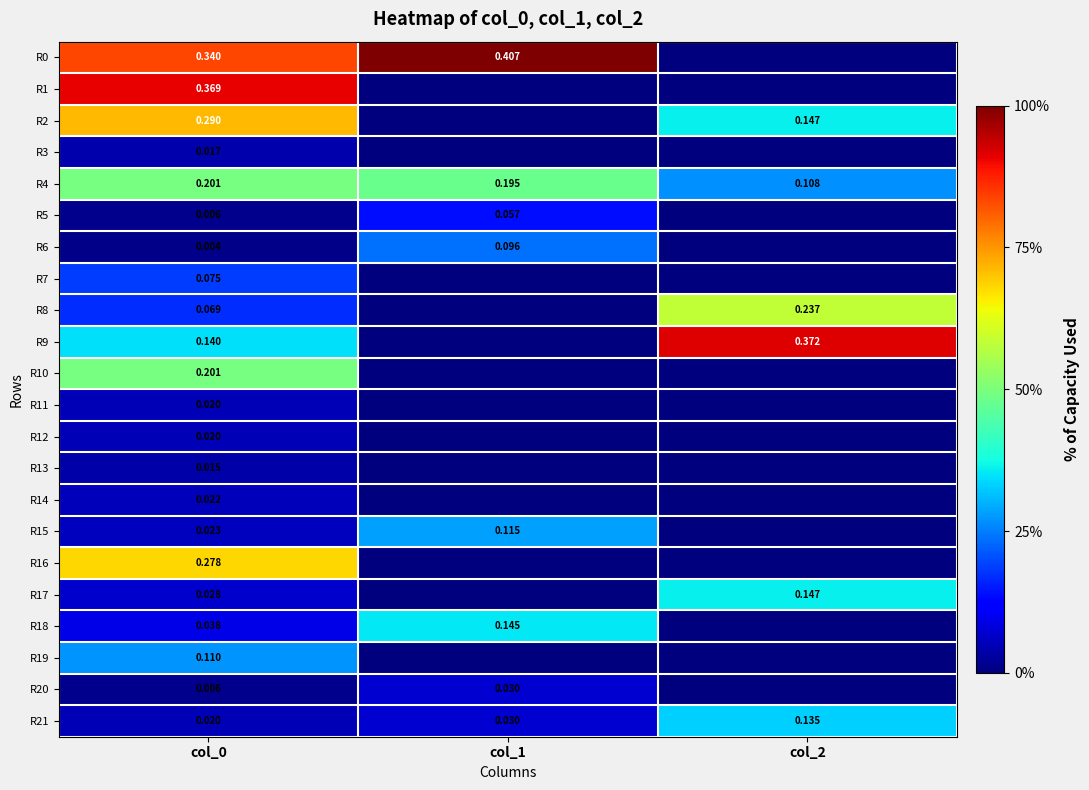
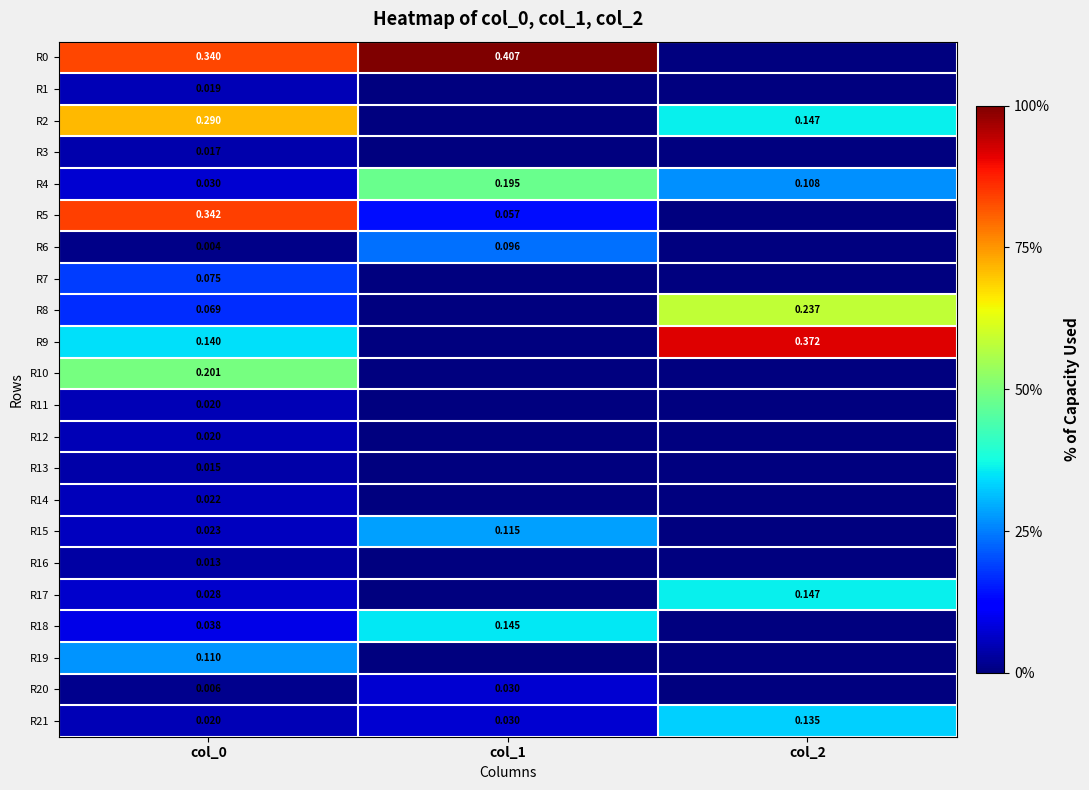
R1, col_0: 0.369 -> 0.019
R4, col_0: 0.201 -> 0.030
R5, col_0: 0.006 -> 0.342
R16, col_0: 0.278 -> 0.013
